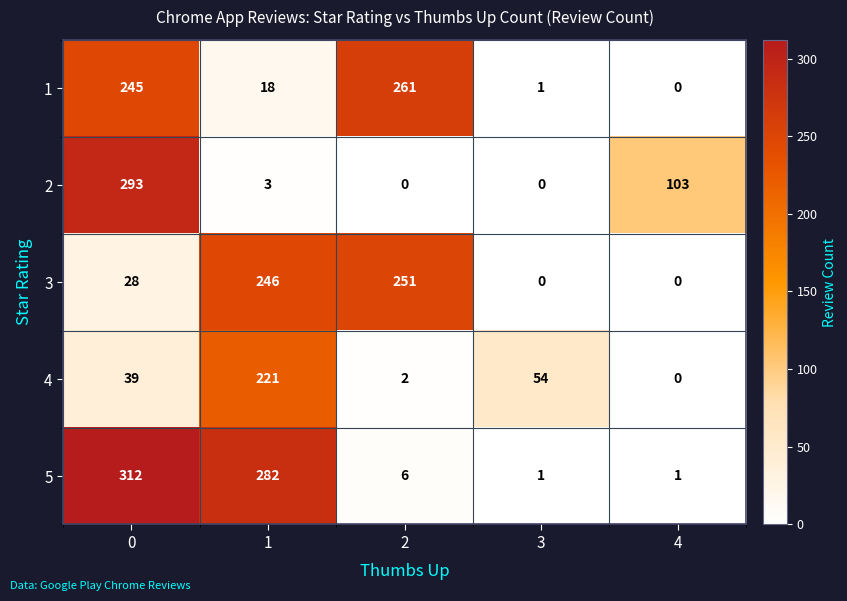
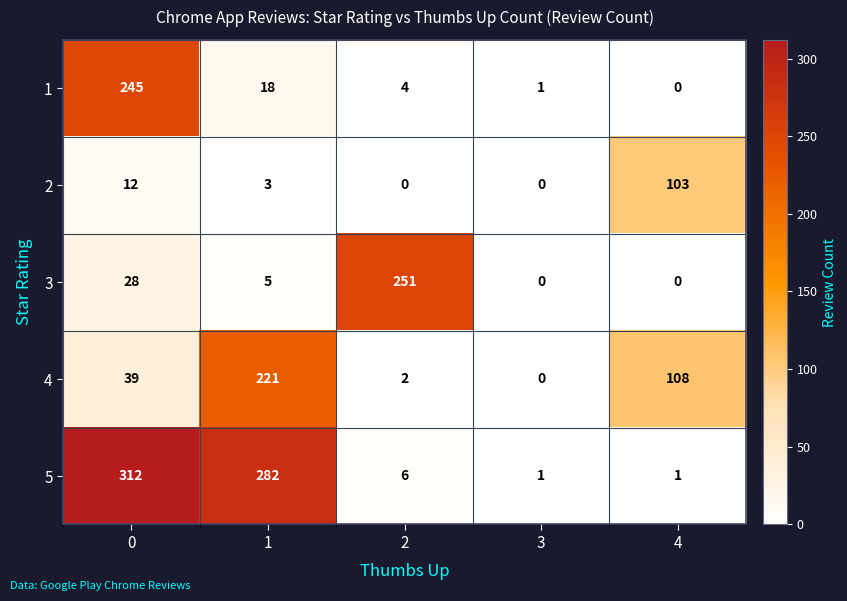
1, 2: 261 -> 4
2, 0: 293 -> 12
3, 1: 246 -> 5
4, 3: 54 -> 0
4, 4: 0 -> 108
